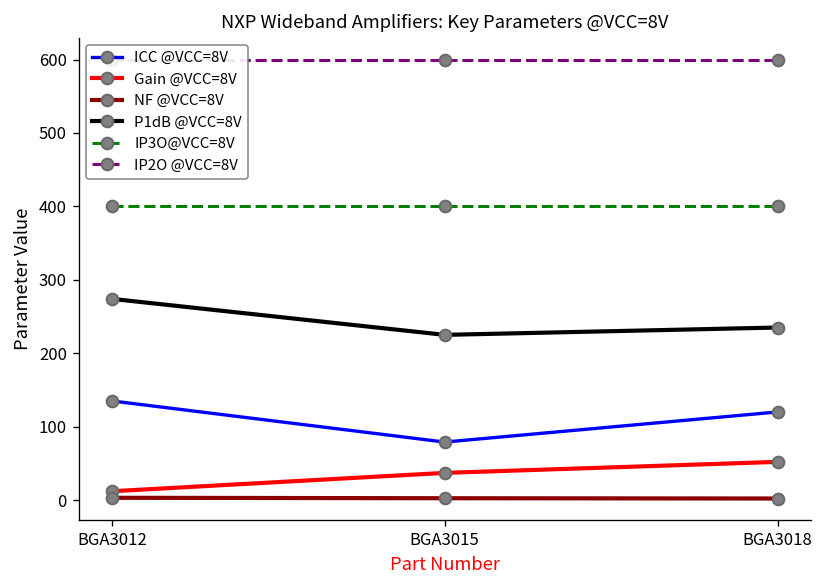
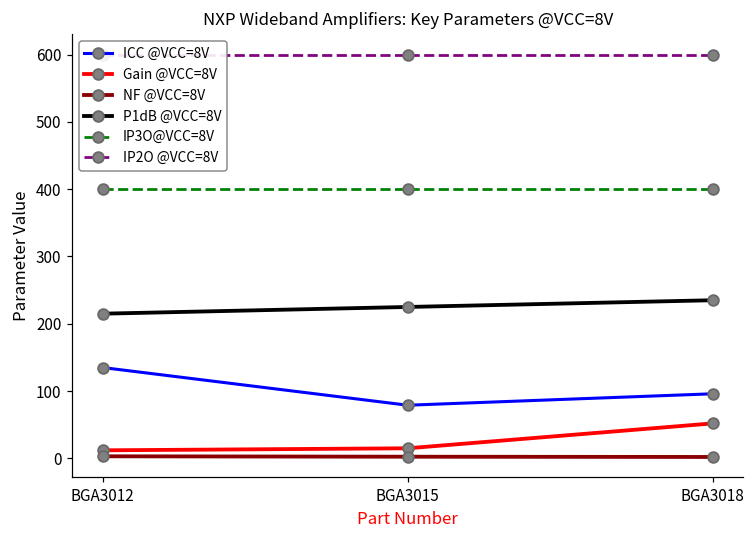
P1dB @VCC=8V, BGA3012: 270 -> 220
Gain @VCC=8V, BGA3015: 40 -> 20
ICC @VCC=8V, BGA3018: 120 -> 100
